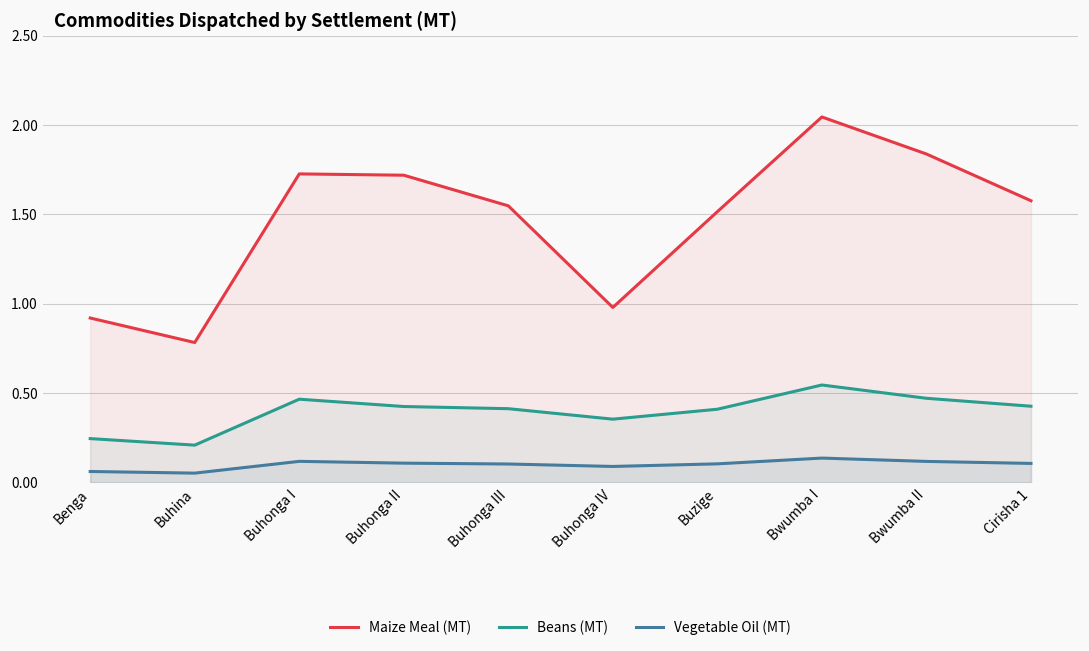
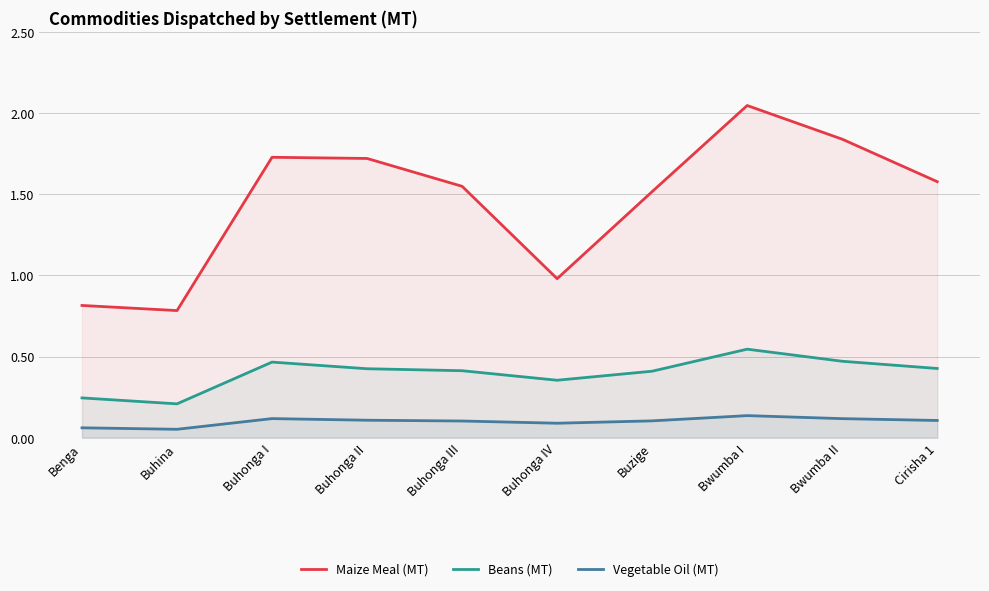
Maize Meal (MT), Benga: 0.92 -> 0.81
